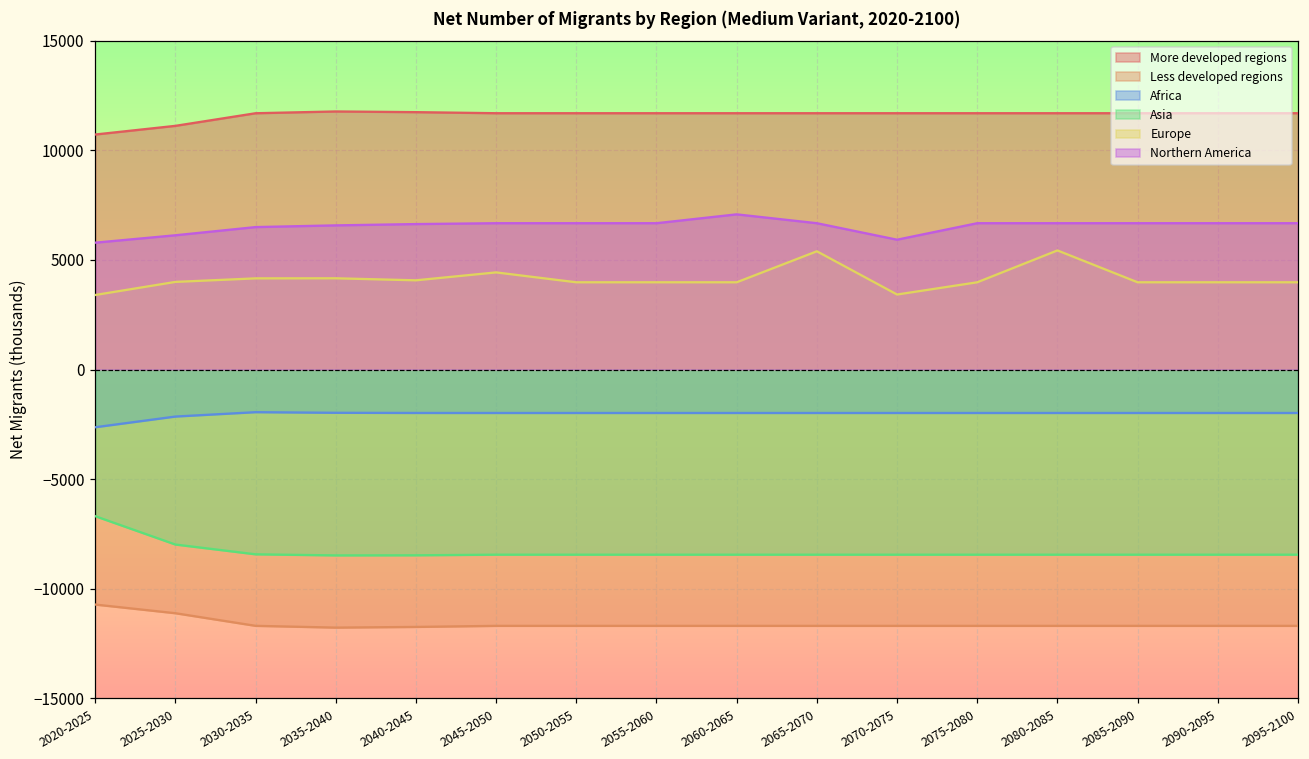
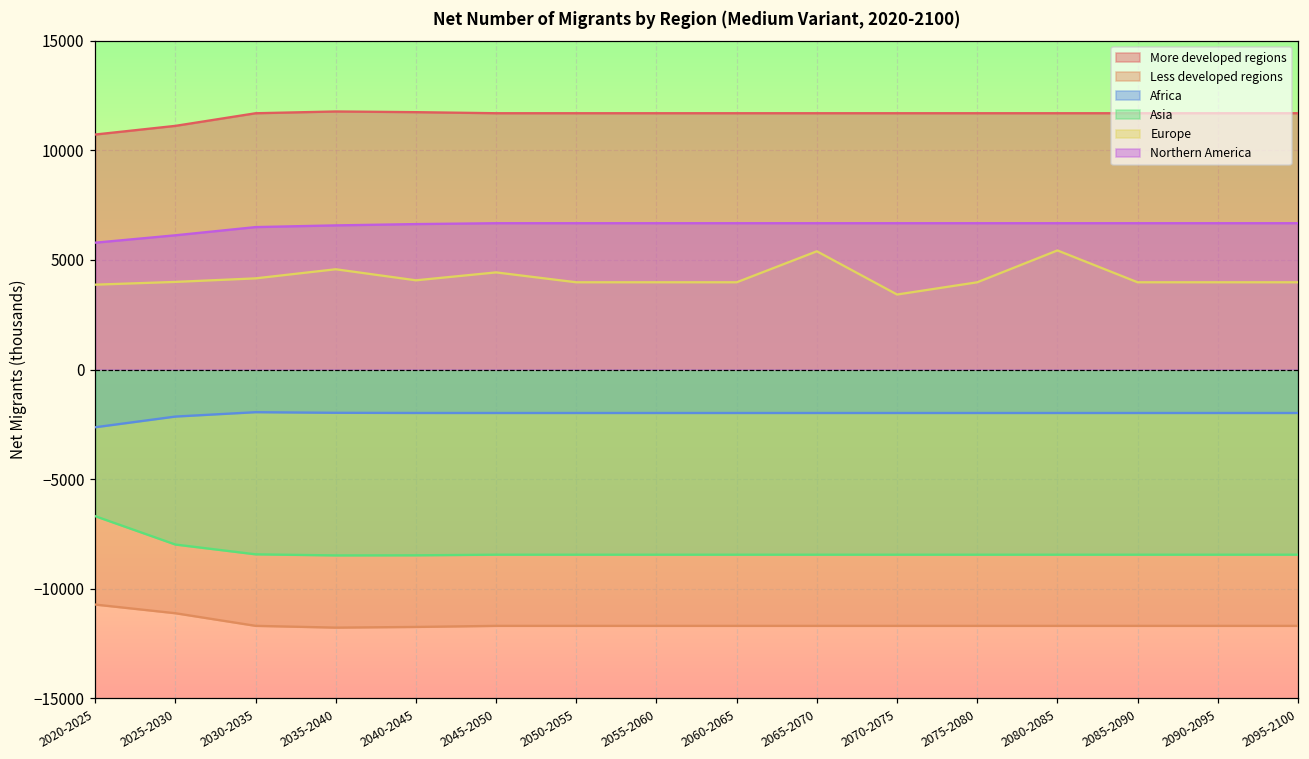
Europe, 2020-2025: 3400 -> 3900
Europe, 2035-2040: 4200 -> 4600
Northern America, 2060-2065: 7100 -> 6700
Northern America, 2070-2075: 5900 -> 6700
